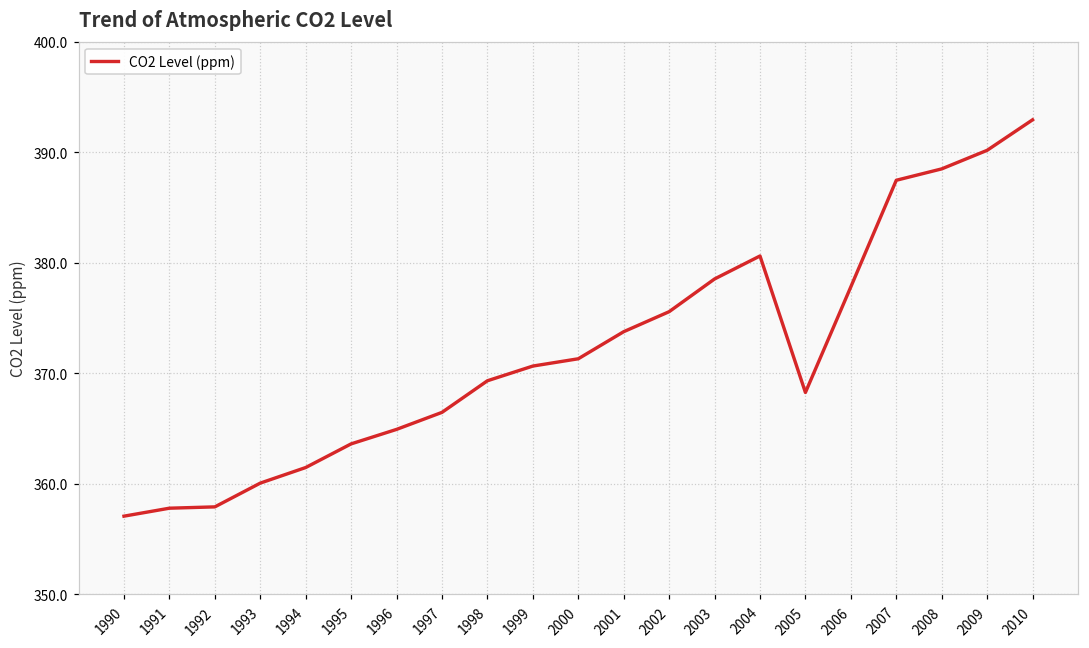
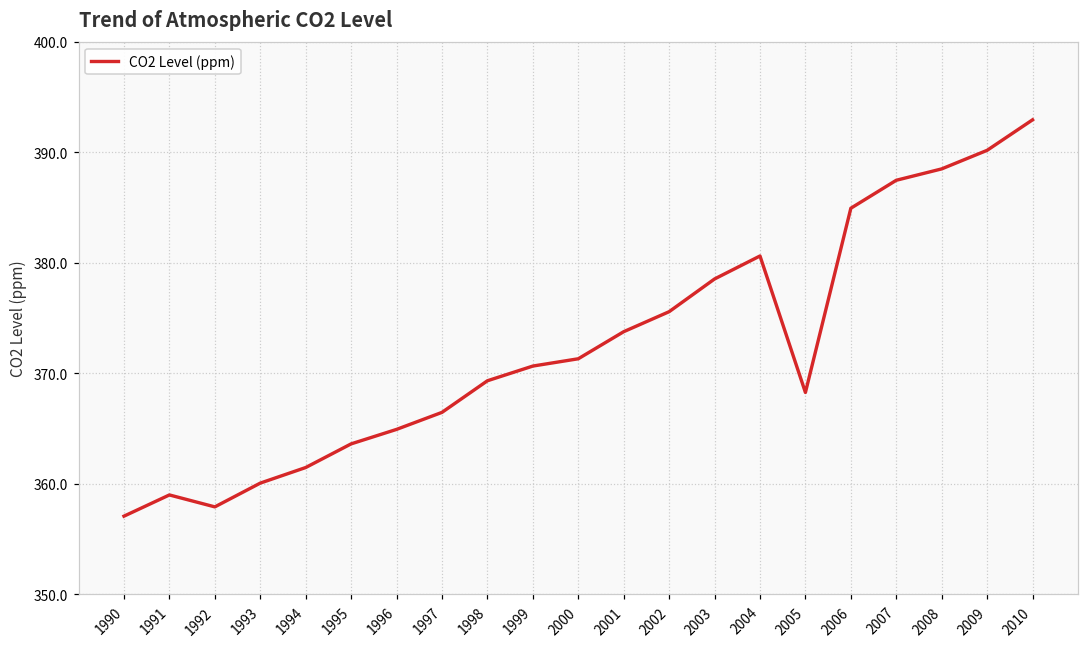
1991: 357.8 -> 359.0
2006: 377.8 -> 384.9
